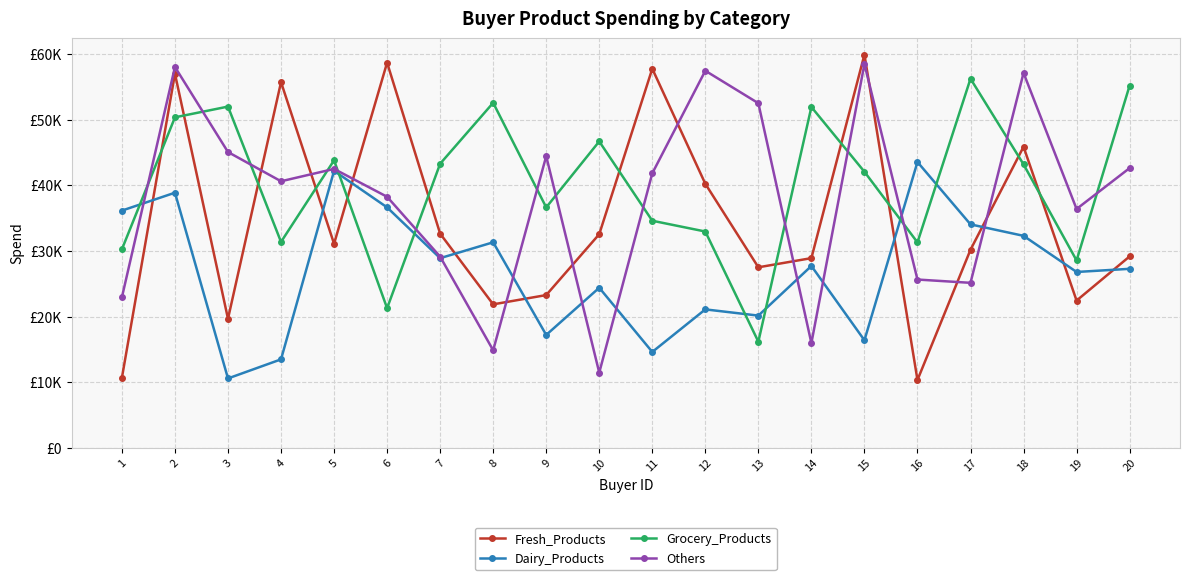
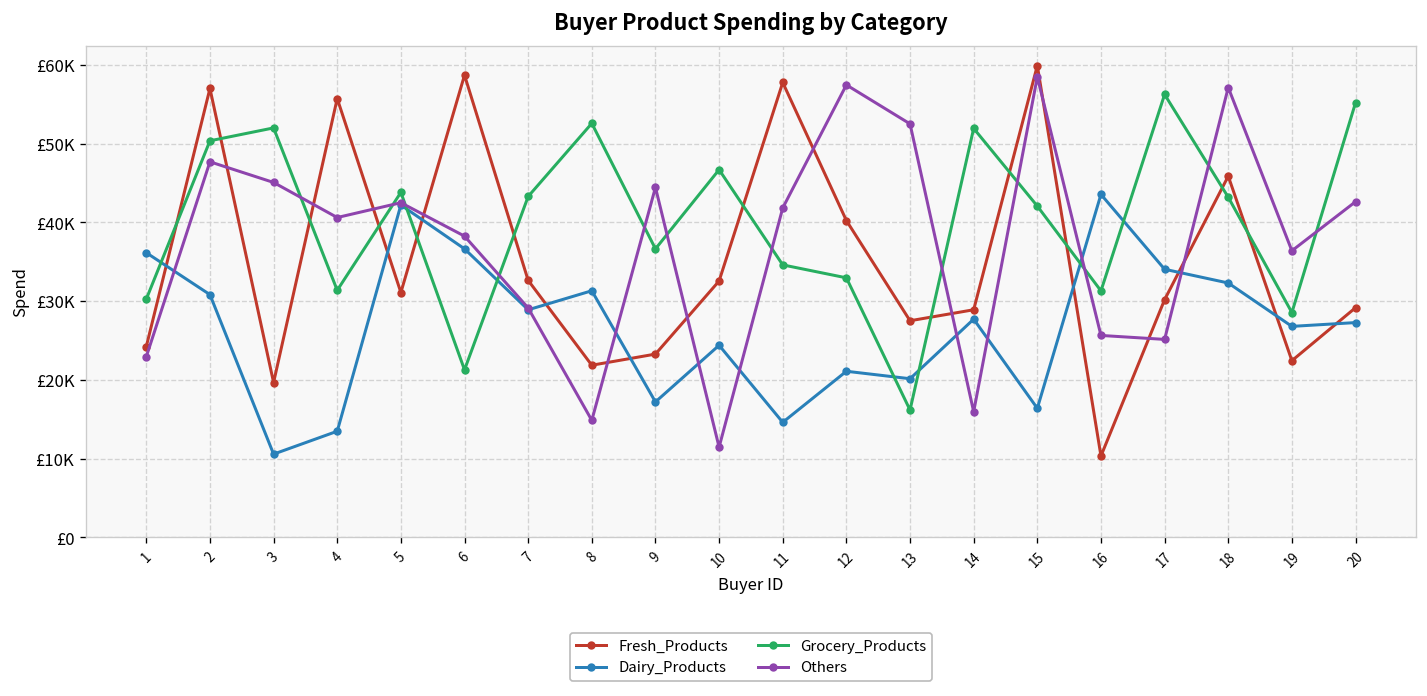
Fresh_Products, 1: £11000 -> £24000
Dairy_Products, 2: £39000 -> £31000
Others, 2: £58000 -> £48000
